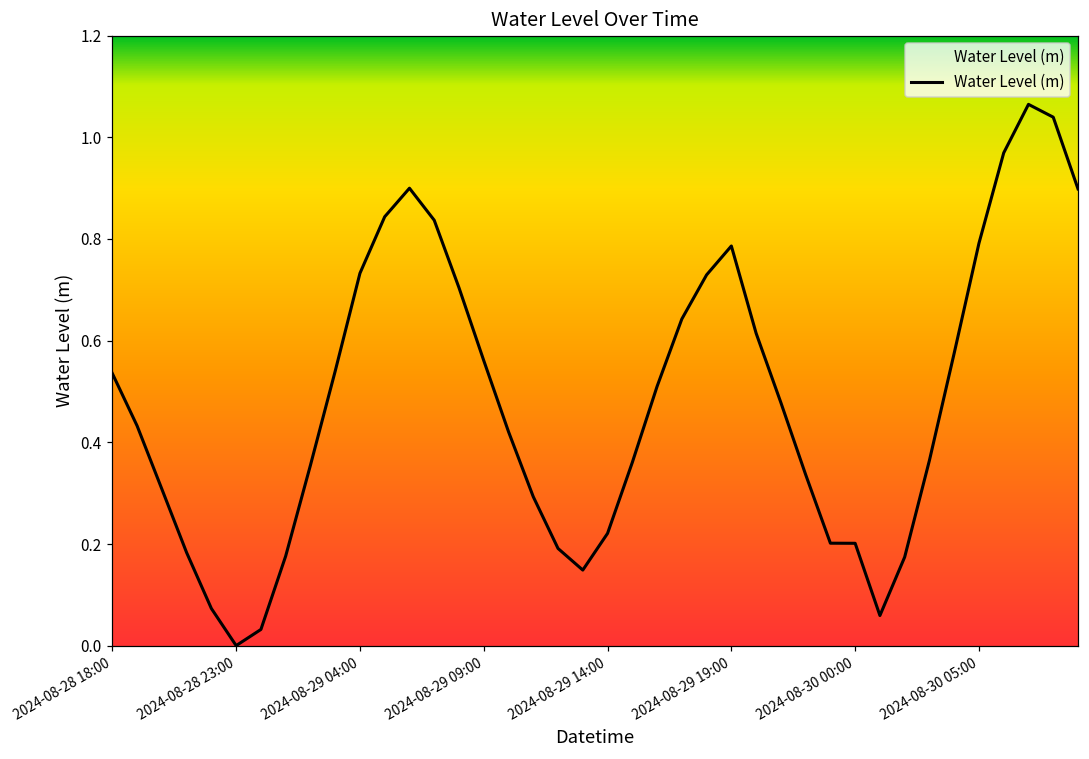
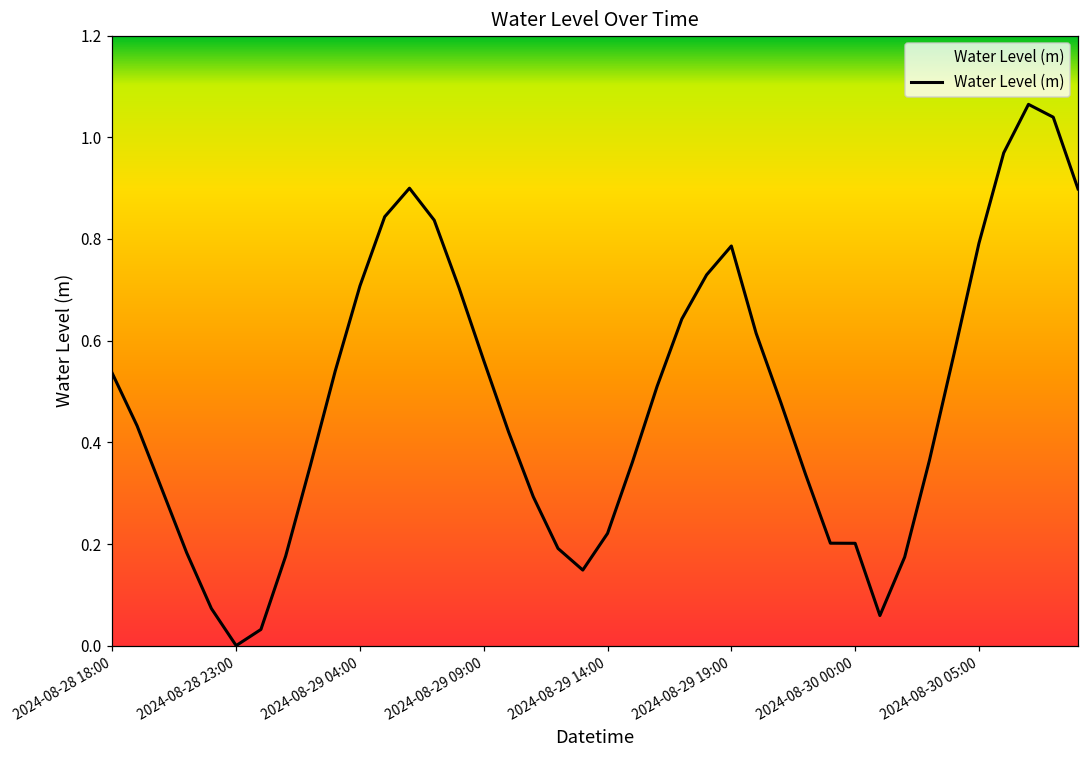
2024-08-29 04:00: 0.73 -> 0.71
